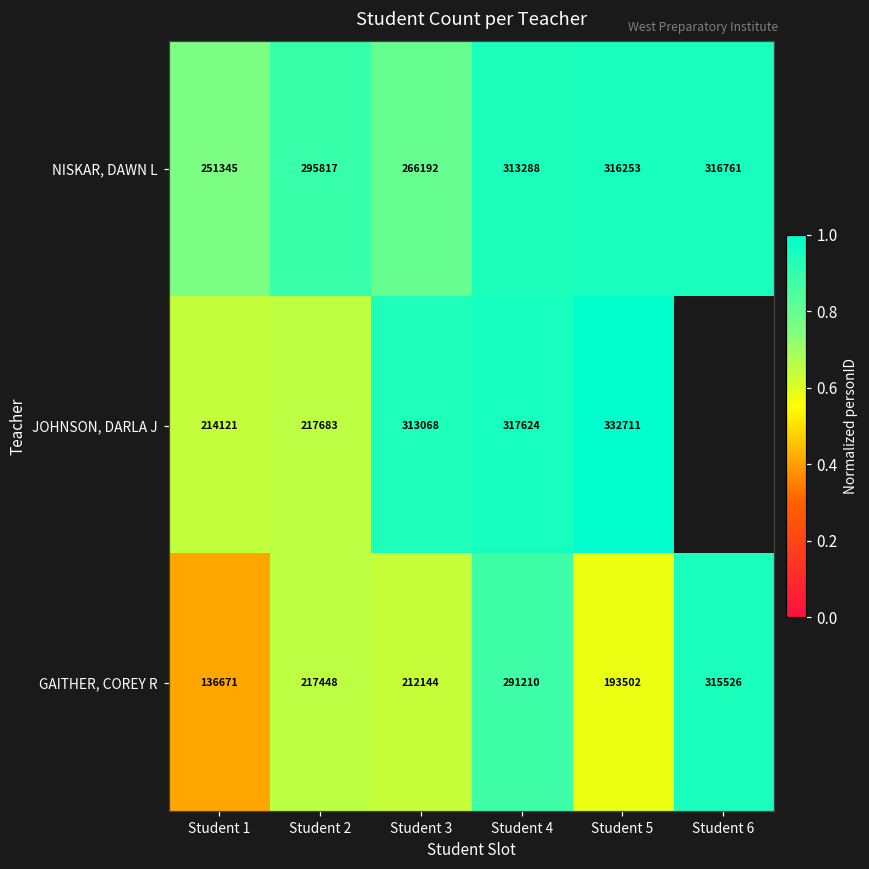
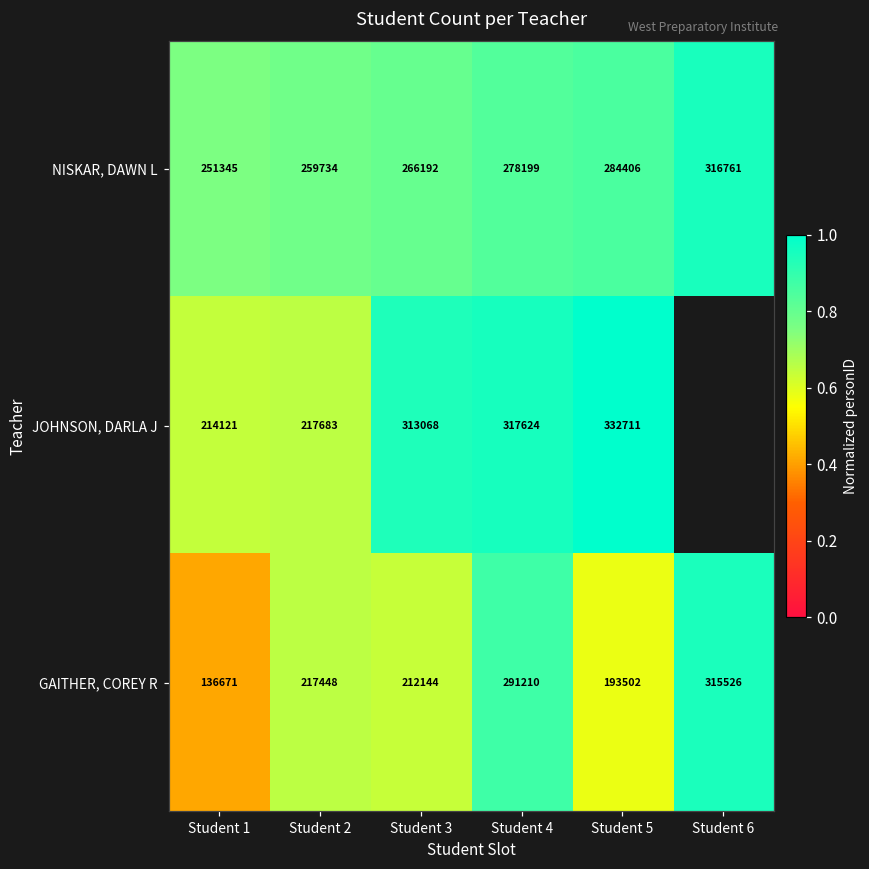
NISKAR, DAWN L, Student 2: 295817 -> 259734
NISKAR, DAWN L, Student 4: 313288 -> 278199
NISKAR, DAWN L, Student 5: 316253 -> 284406
